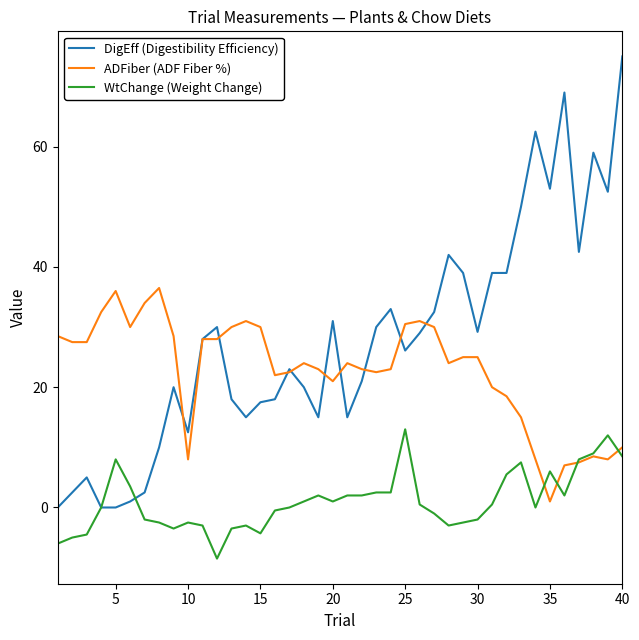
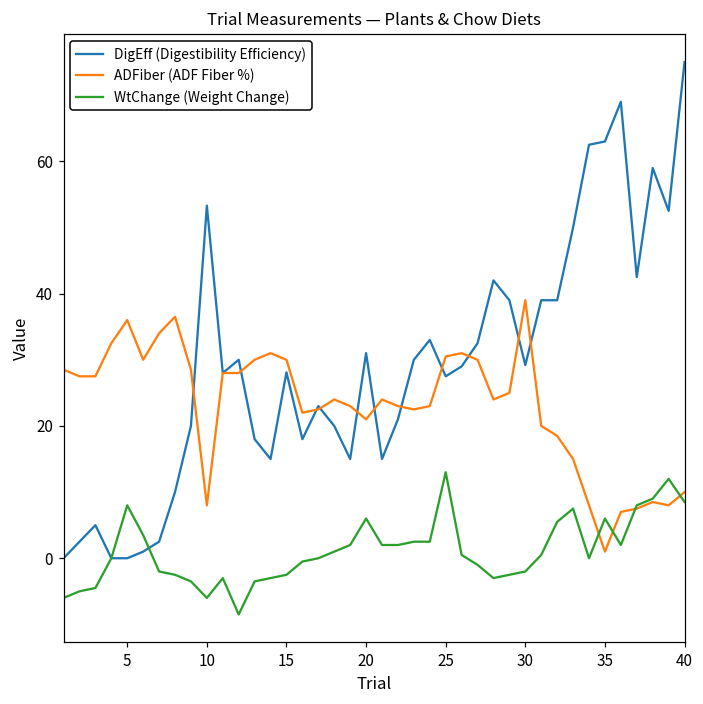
DigEff (Digestibility Efficiency), 10: 13 -> 53
WtChange (Weight Change), 10: -3 -> -6
DigEff (Digestibility Efficiency), 15: 18 -> 28
WtChange (Weight Change), 15: -4 -> -3
WtChange (Weight Change), 20: 1 -> 6
DigEff (Digestibility Efficiency), 25: 26 -> 28
ADFiber (ADF Fiber %), 30: 25 -> 39
DigEff (Digestibility Efficiency), 35: 53 -> 63
